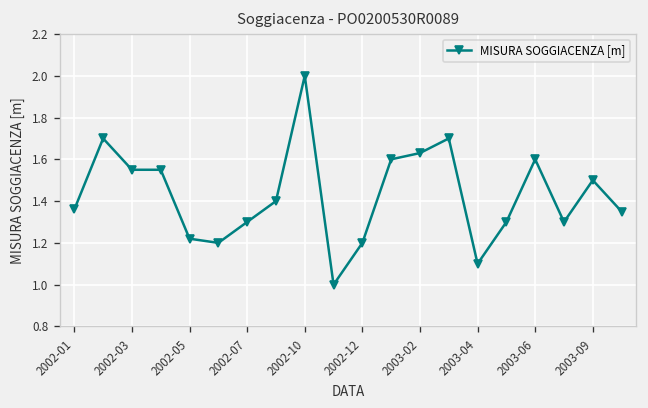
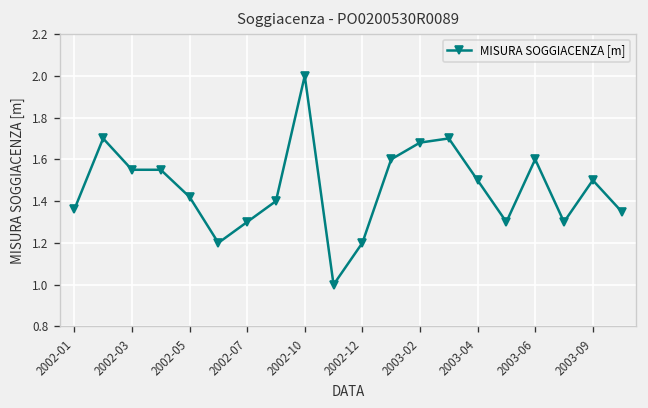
2002-05: 1.22 -> 1.42
2003-02: 1.63 -> 1.68
2003-04: 1.1 -> 1.5
